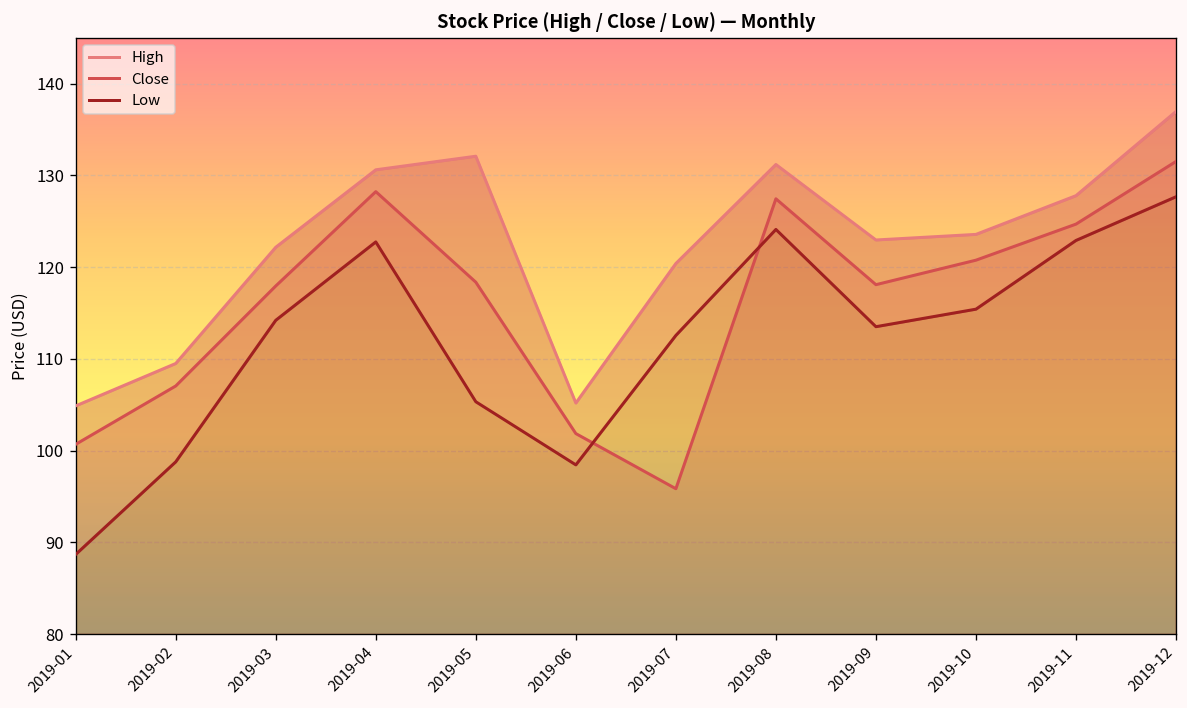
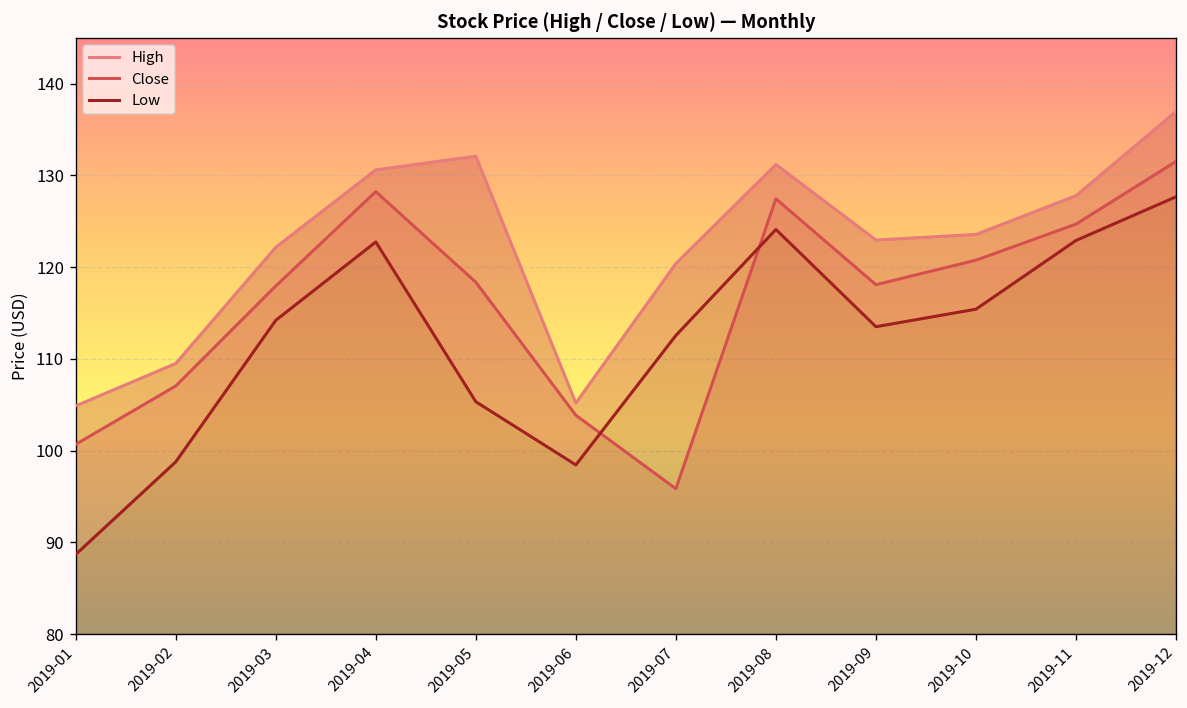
Close, 2019-06: 102 -> 104
